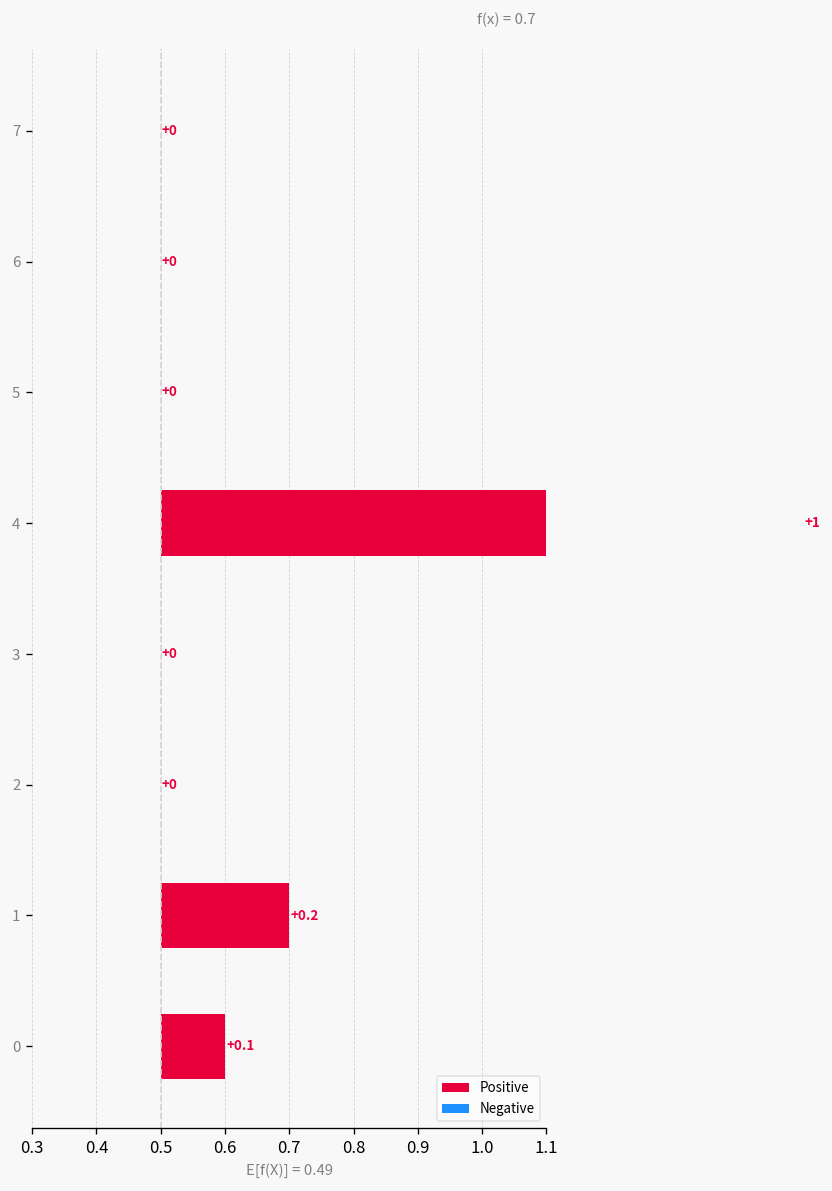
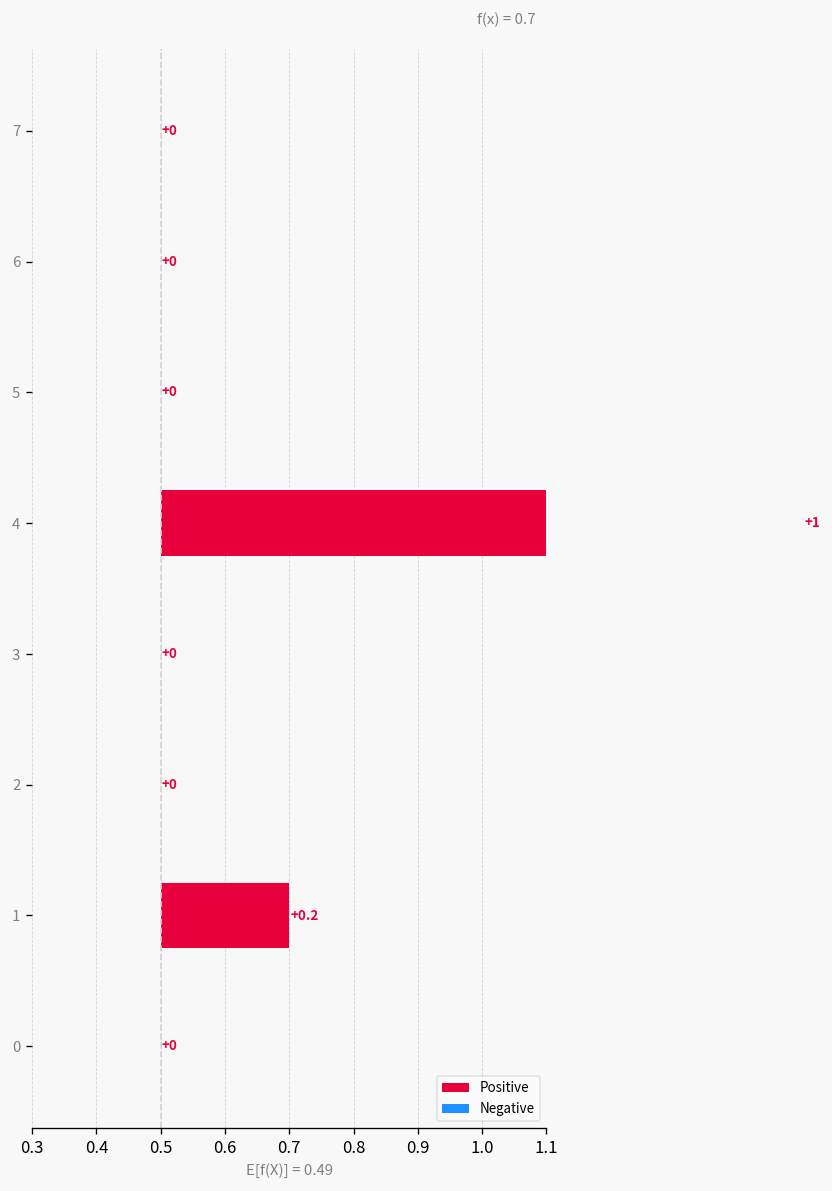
0: +0.1 -> +0
